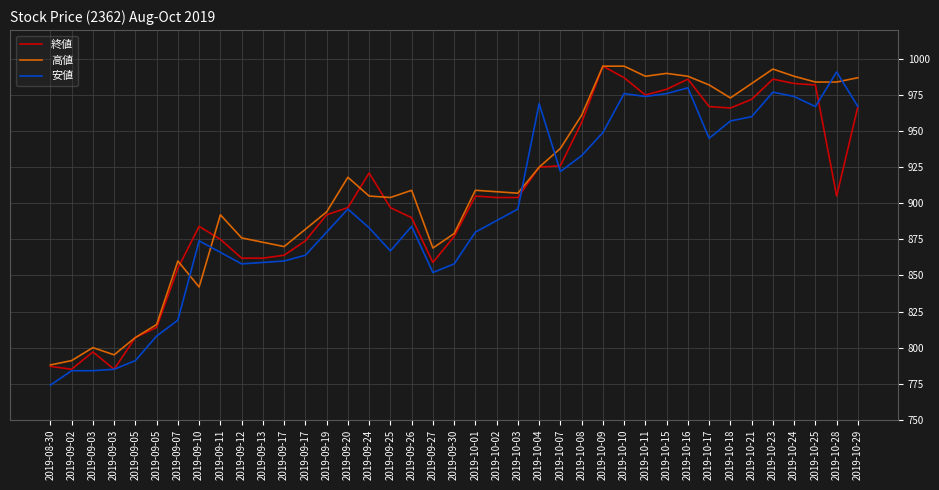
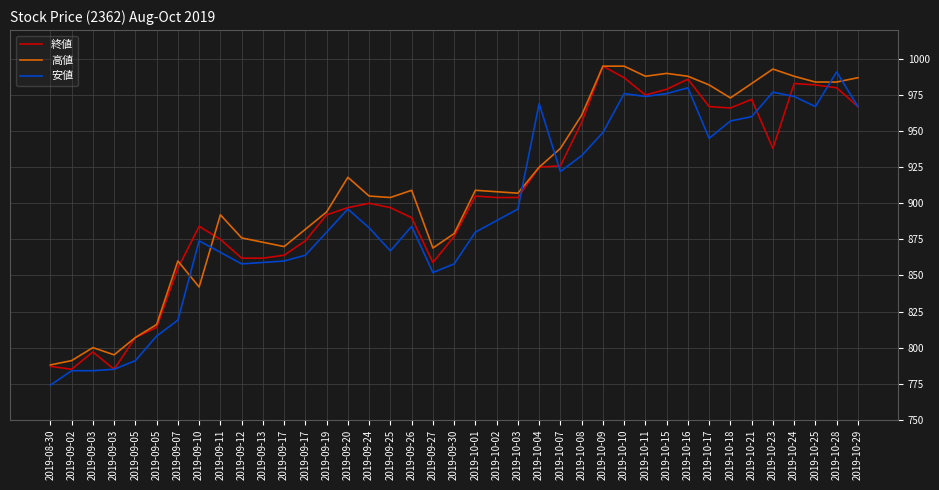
終値, 2019-09-24: 921 -> 900
終値, 2019-10-23: 986 -> 938
終値, 2019-10-28: 905 -> 980
